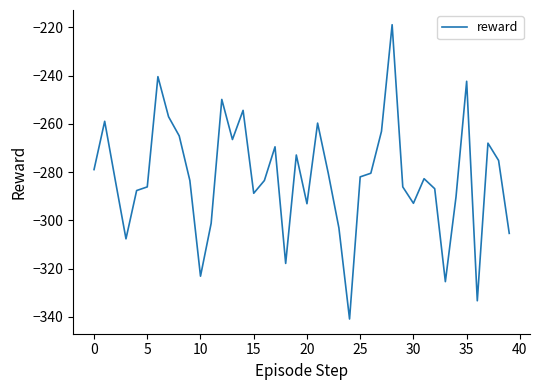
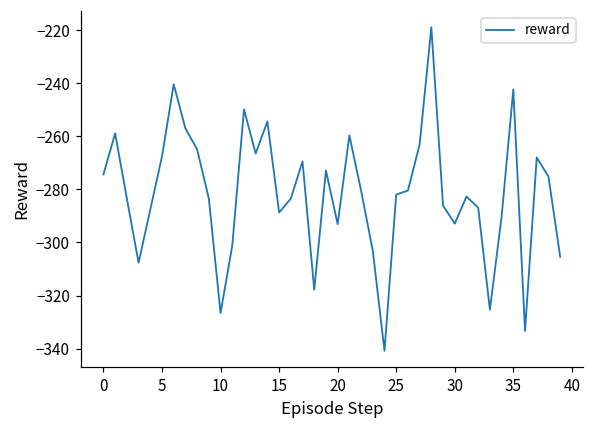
0: -279 -> -274
5: -286 -> -268
10: -323 -> -327
